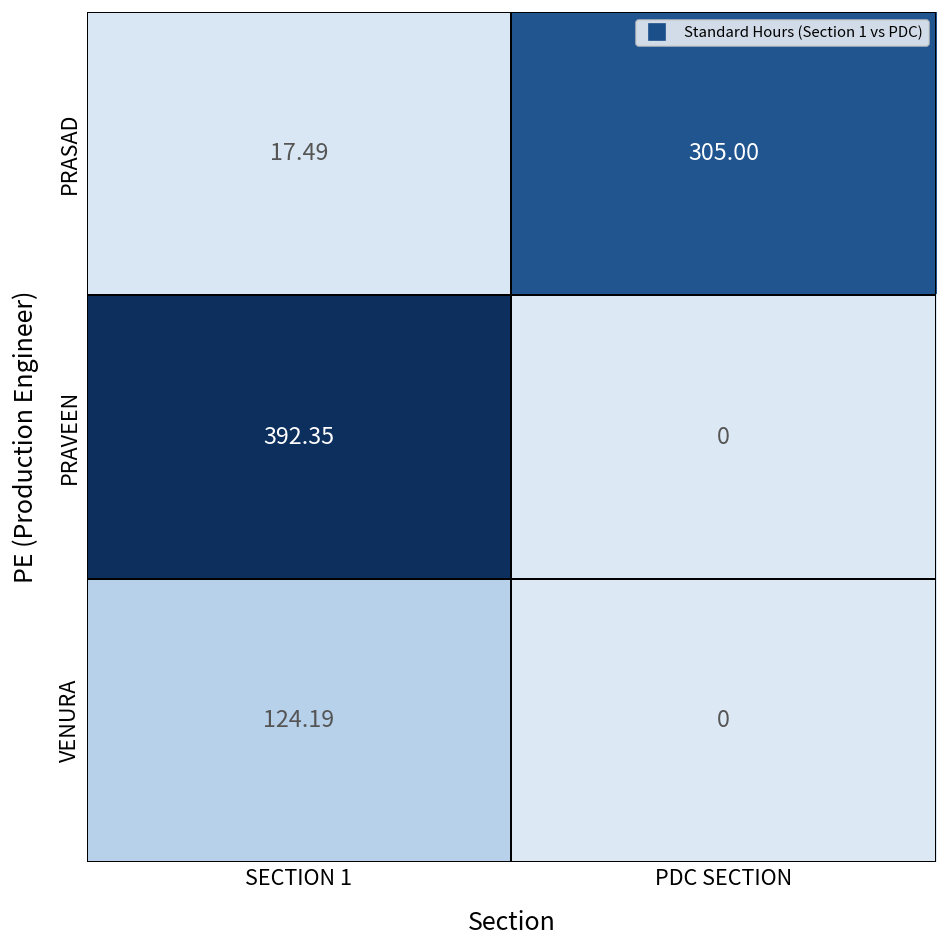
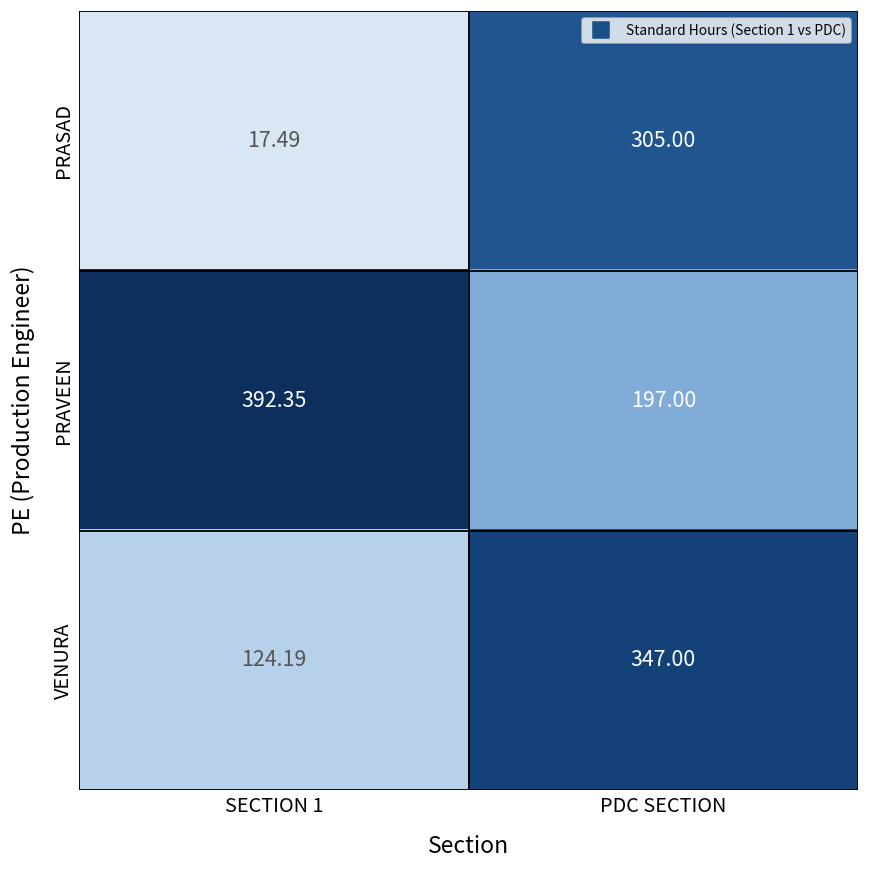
PRAVEEN, PDC SECTION: 0 -> 197.00
VENURA, PDC SECTION: 0 -> 347.00
